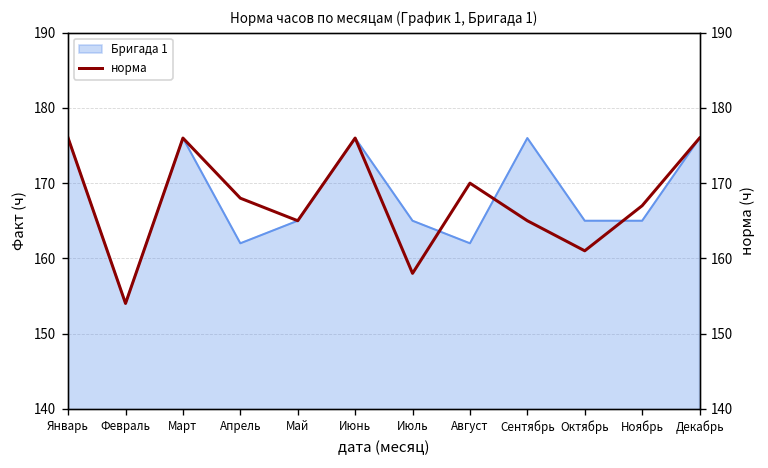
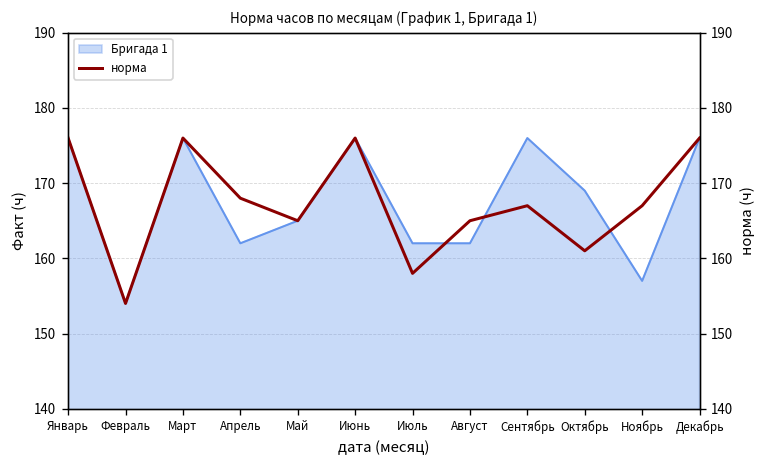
Бригада 1, Июль: 165 -> 162
Бригада 1, Октябрь: 165 -> 169
Бригада 1, Ноябрь: 165 -> 157
норма, Август: 170 -> 165
норма, Сентябрь: 165 -> 167
